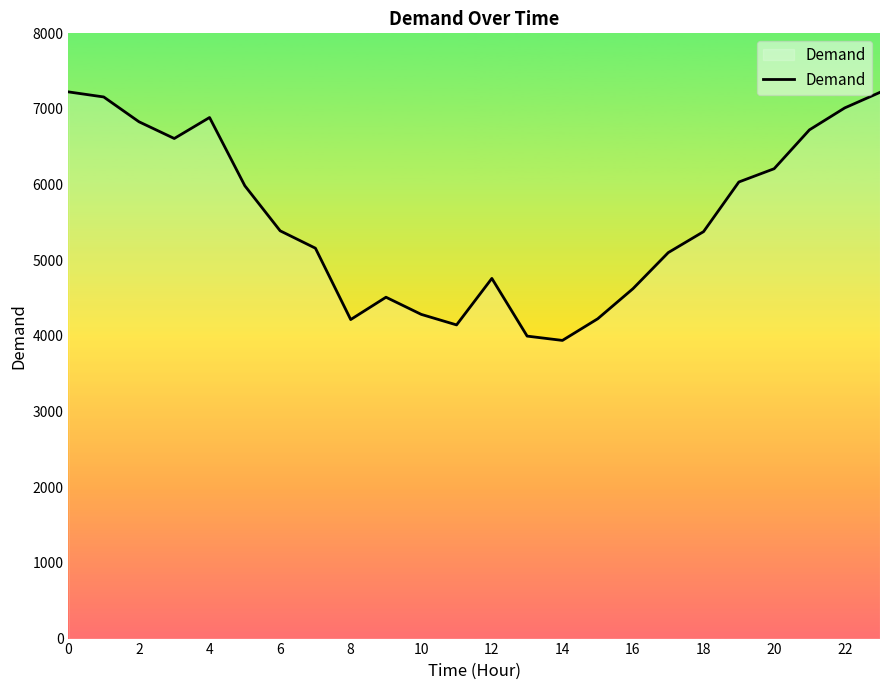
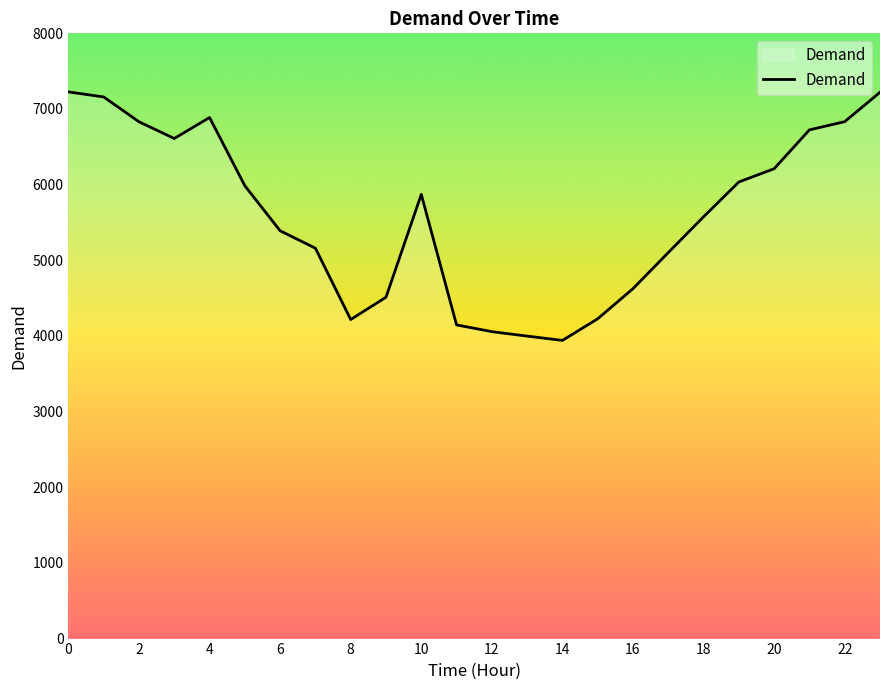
10: 4300 -> 5900
12: 4800 -> 4100
18: 5400 -> 5600
22: 7000 -> 6800
